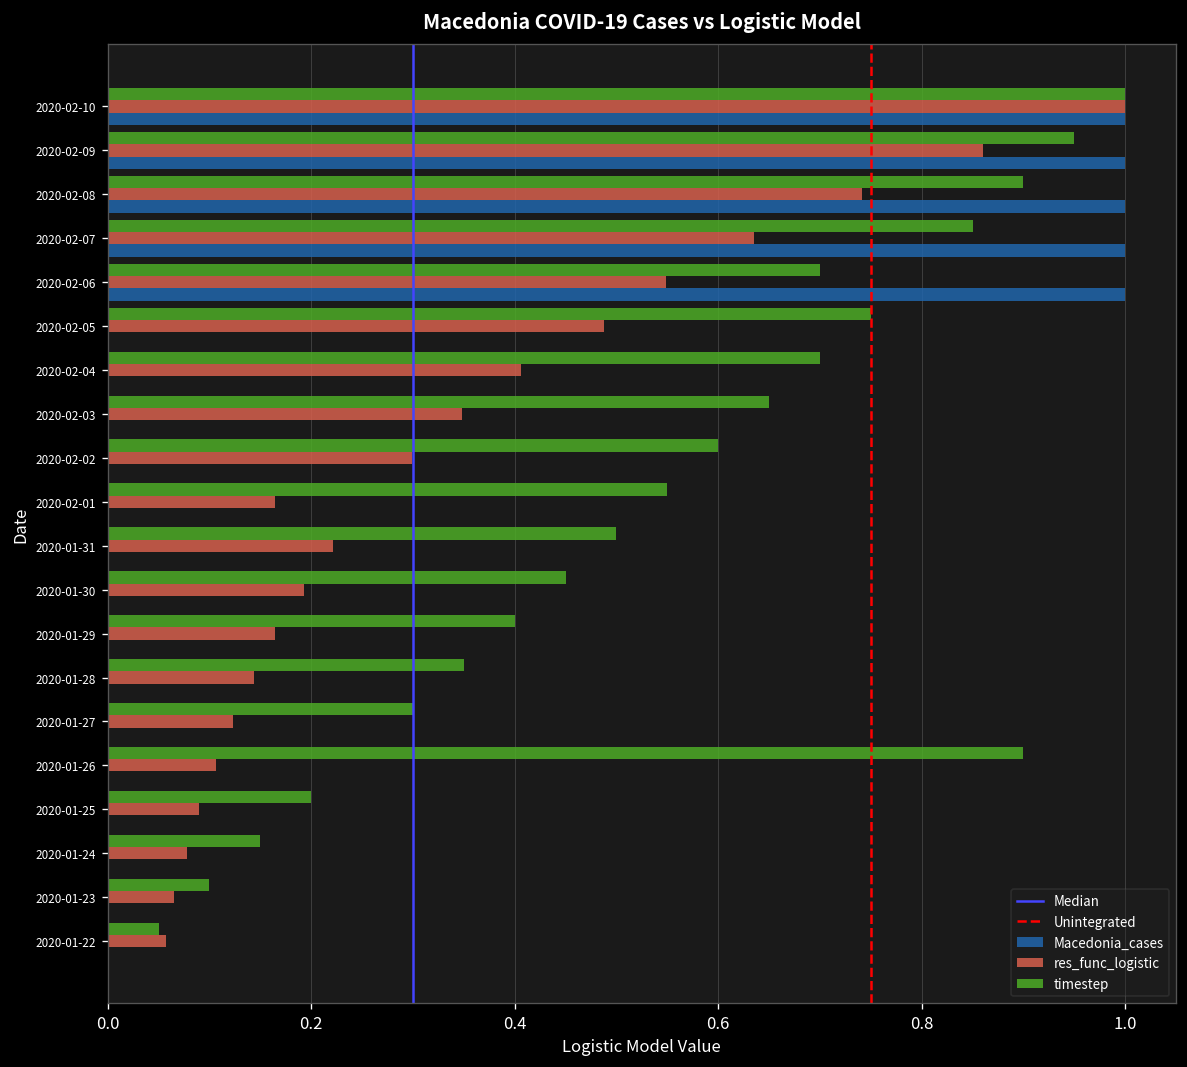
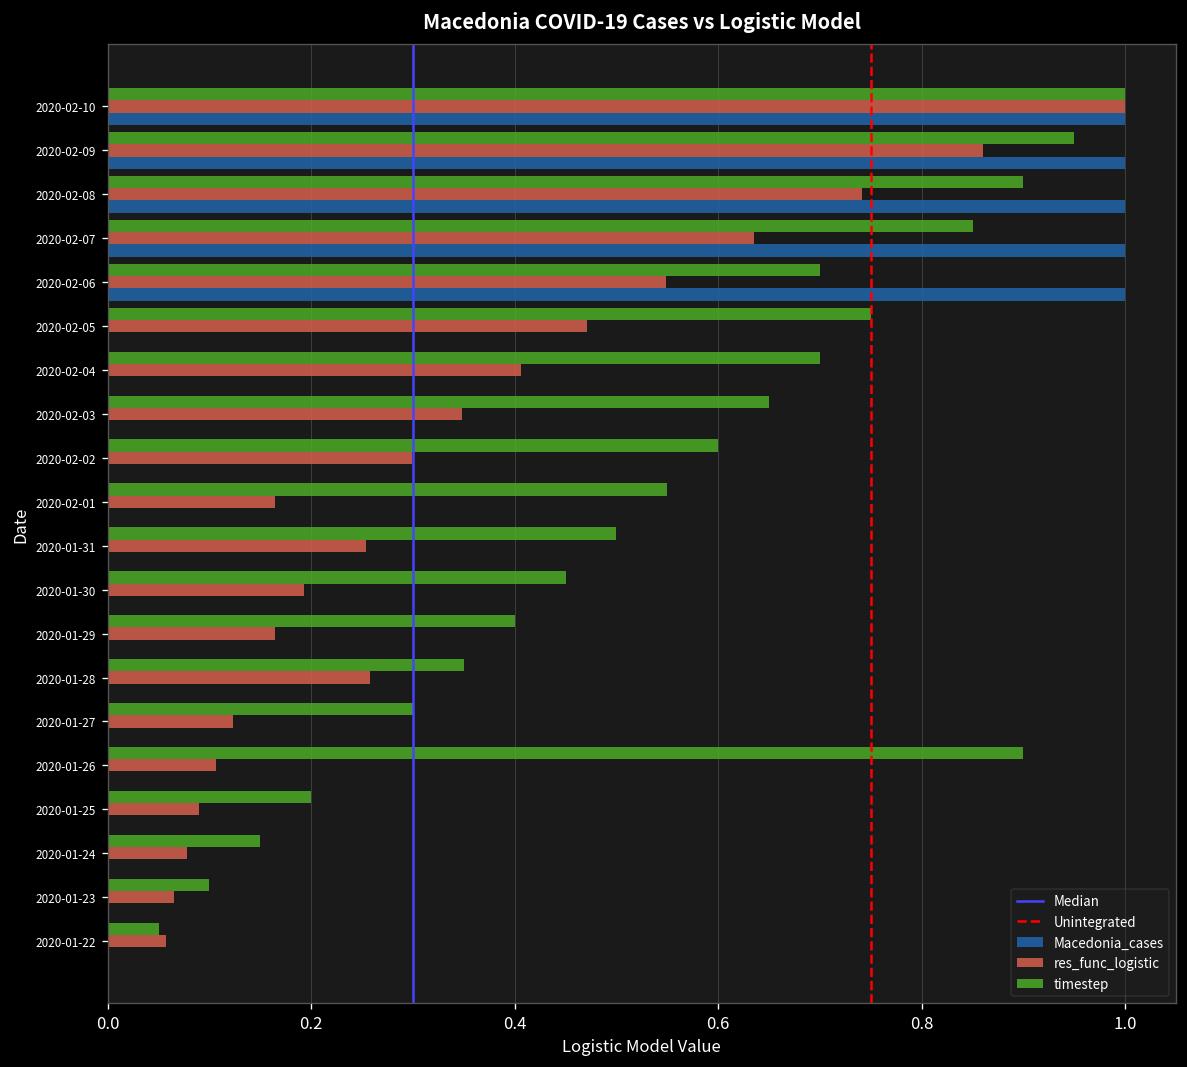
res_func_logistic, 2020-02-05: 0.49 -> 0.47
res_func_logistic, 2020-01-31: 0.22 -> 0.25
res_func_logistic, 2020-01-28: 0.14 -> 0.26
